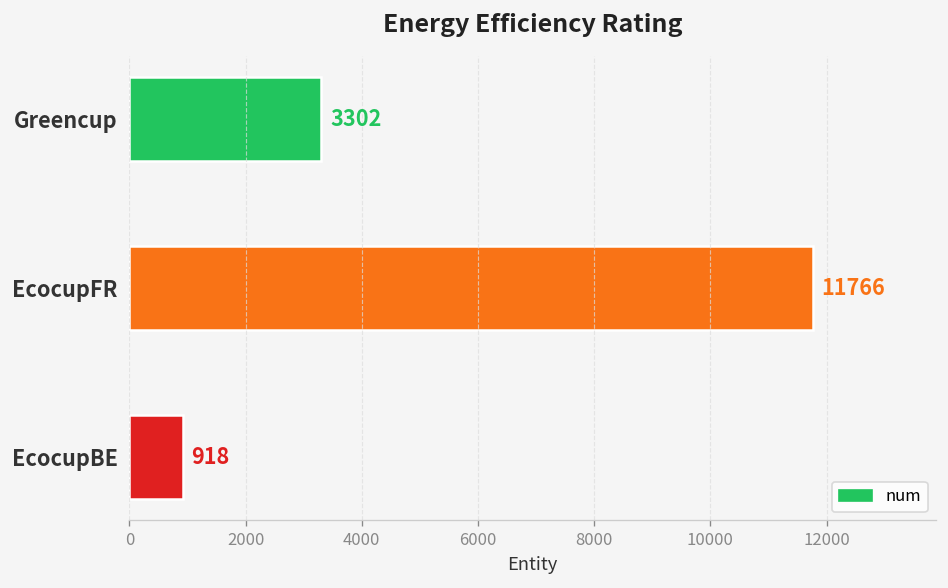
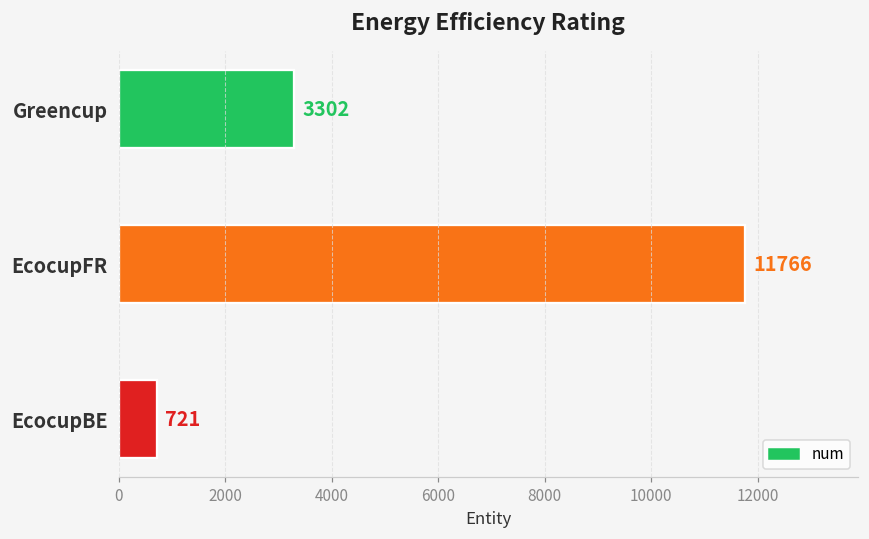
EcocupBE: 918 -> 721
